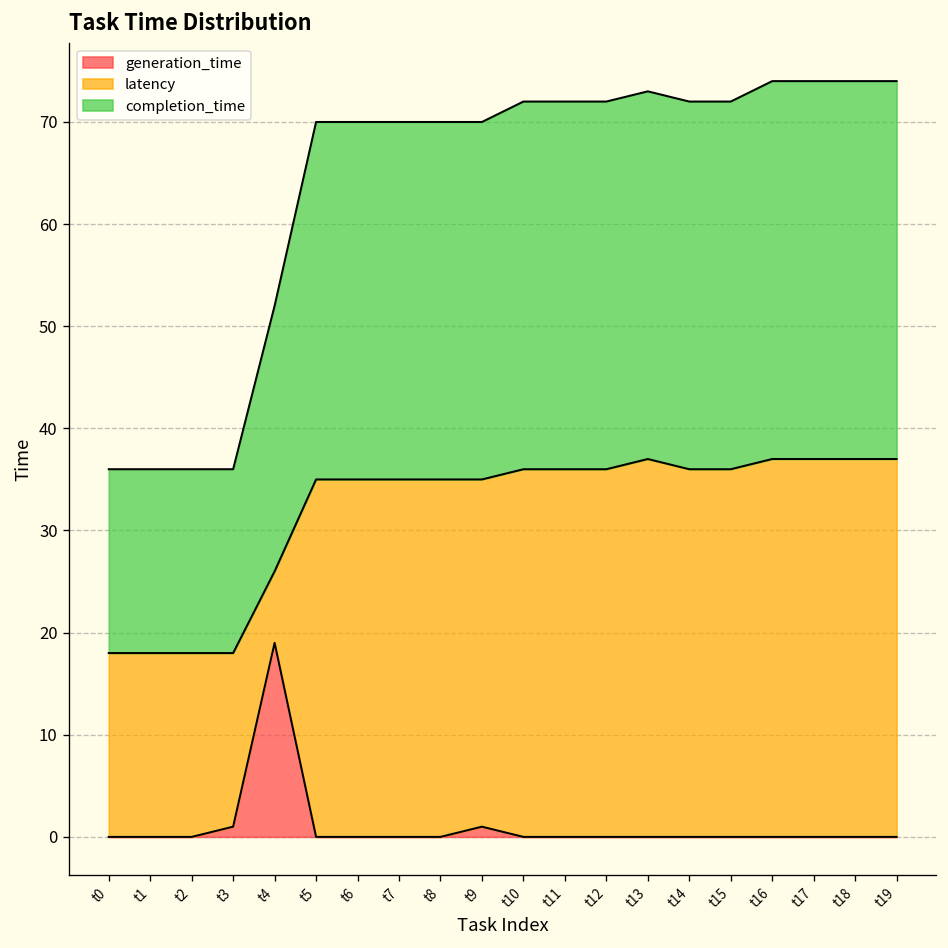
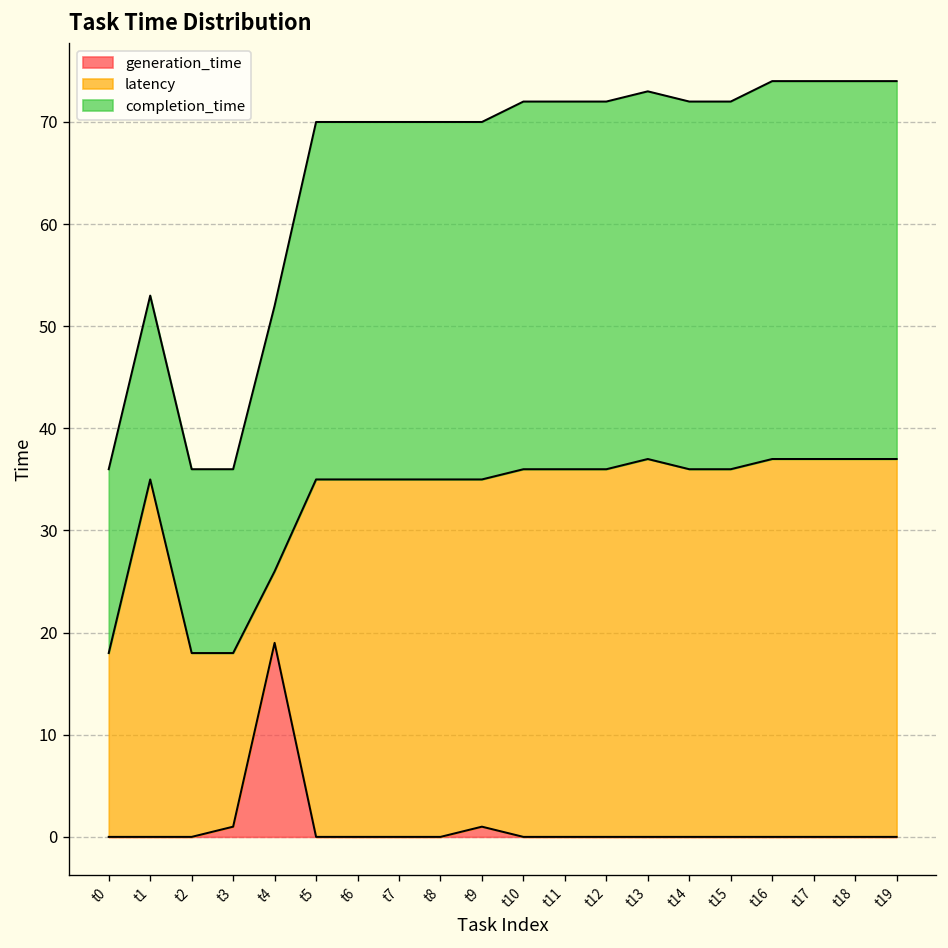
latency, t1: 18 -> 35
